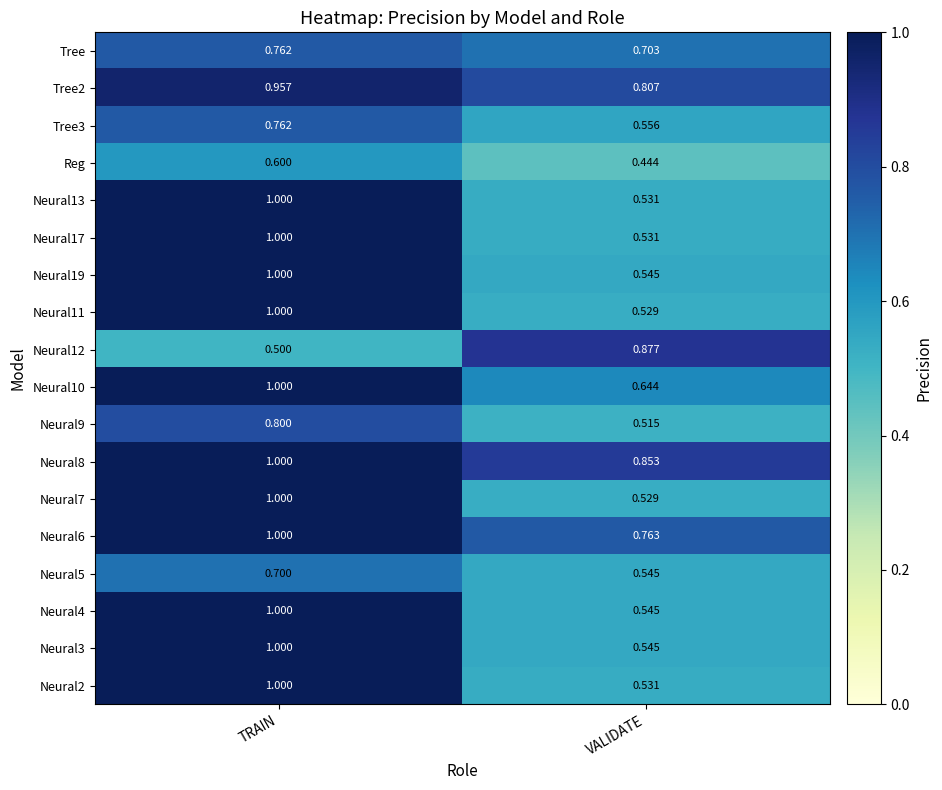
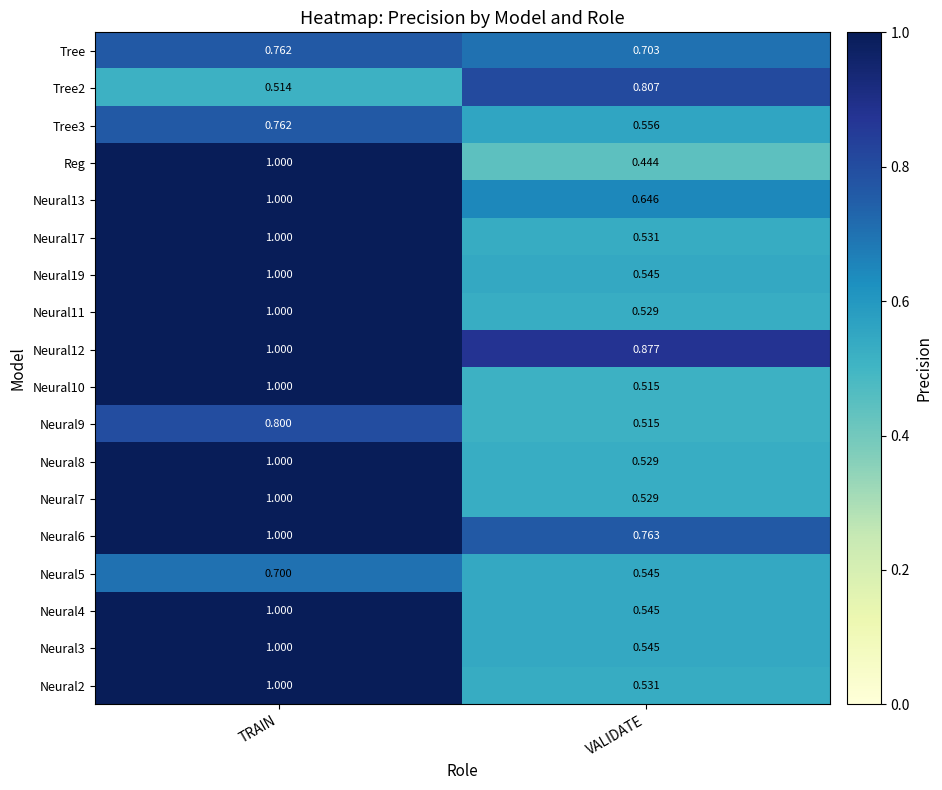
Tree2, TRAIN: 0.957 -> 0.514
Reg, TRAIN: 0.600 -> 1.000
Neural13, VALIDATE: 0.531 -> 0.646
Neural12, TRAIN: 0.500 -> 1.000
Neural10, VALIDATE: 0.644 -> 0.515
Neural8, VALIDATE: 0.853 -> 0.529
